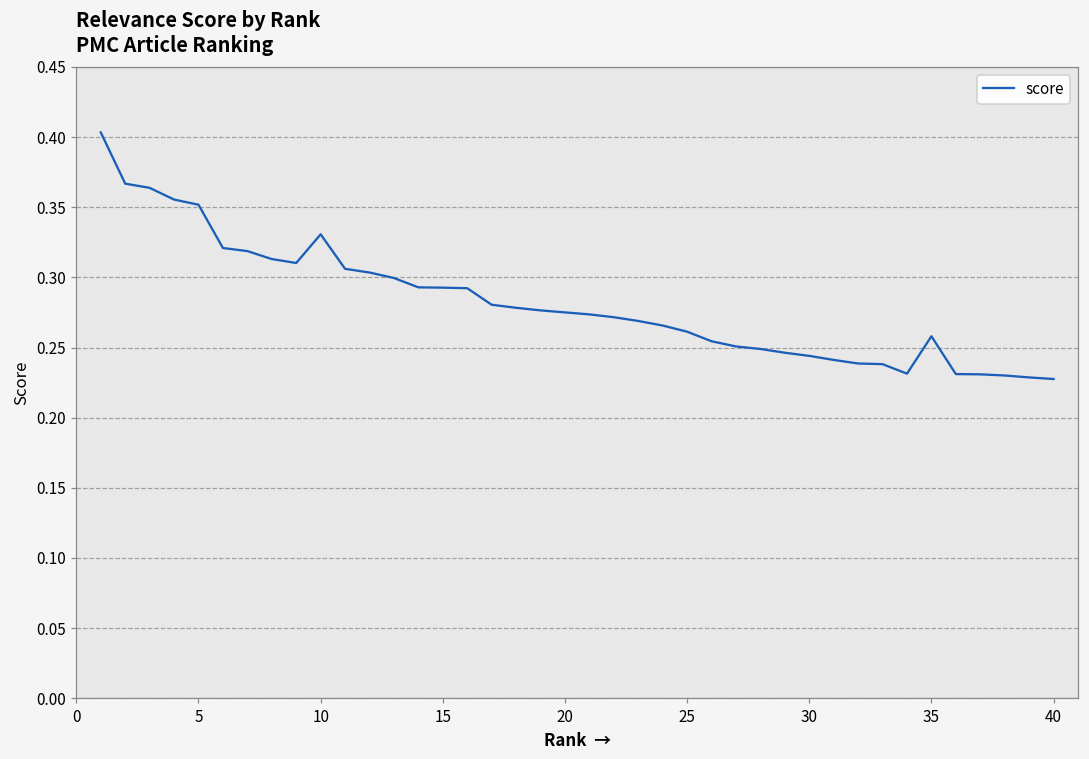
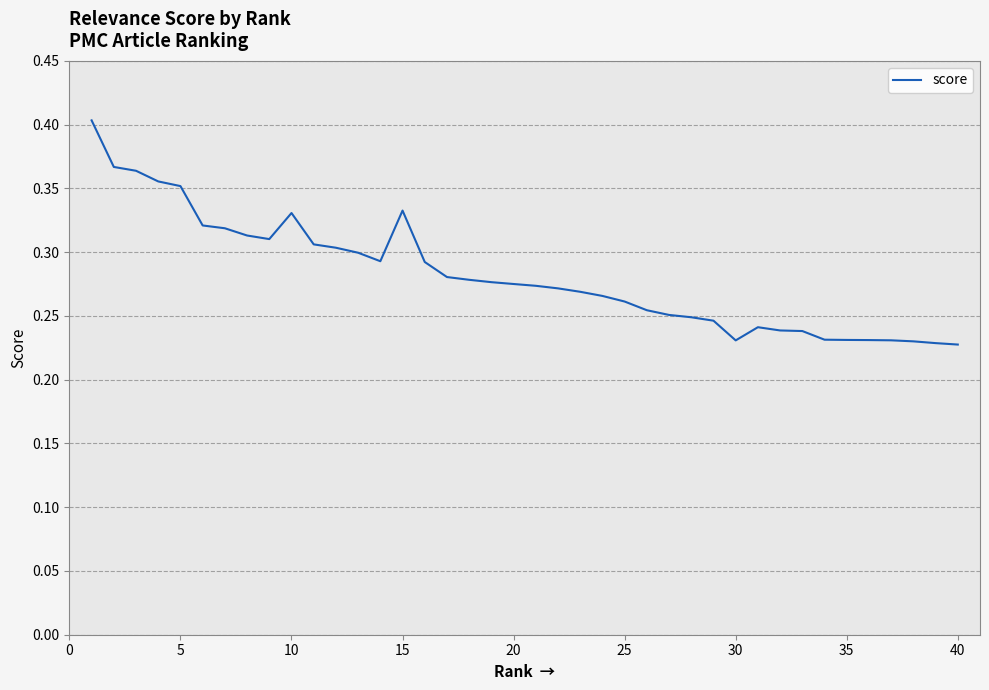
15: 0.293 -> 0.333
30: 0.244 -> 0.231
35: 0.258 -> 0.231
